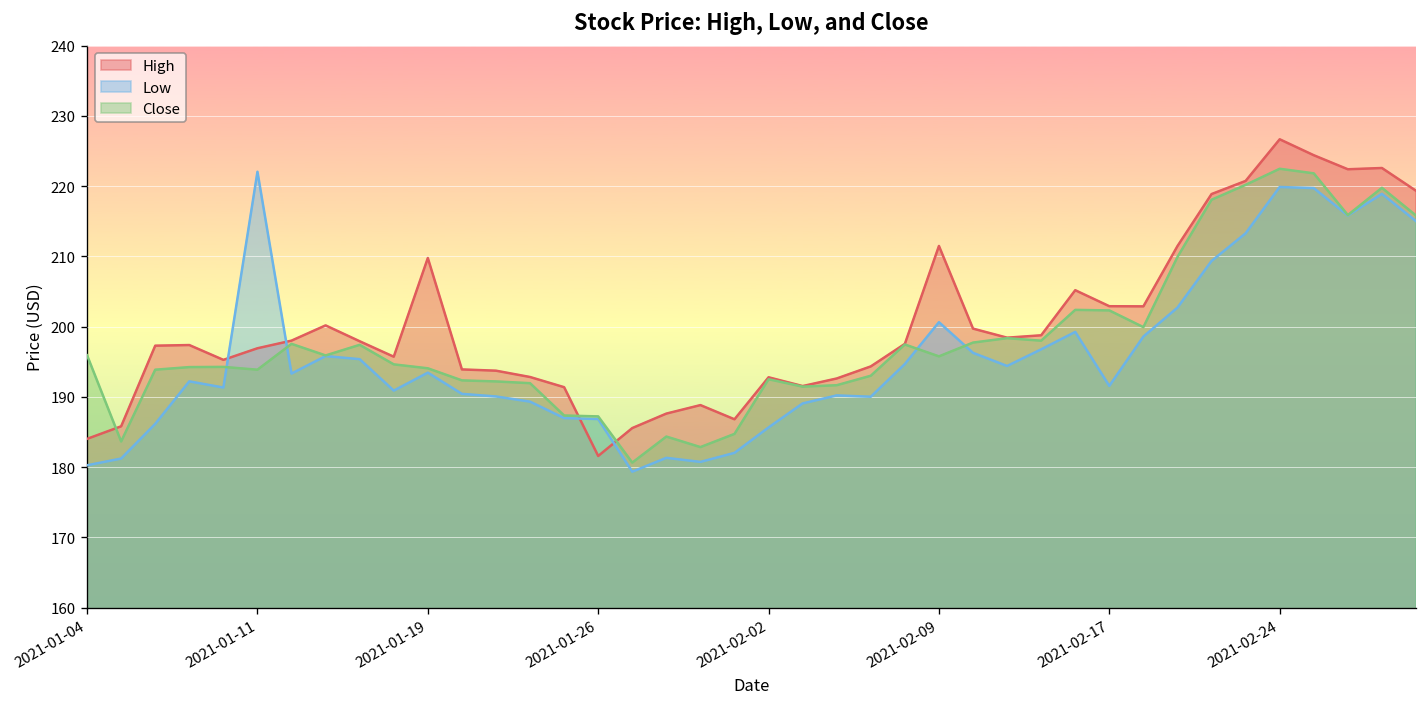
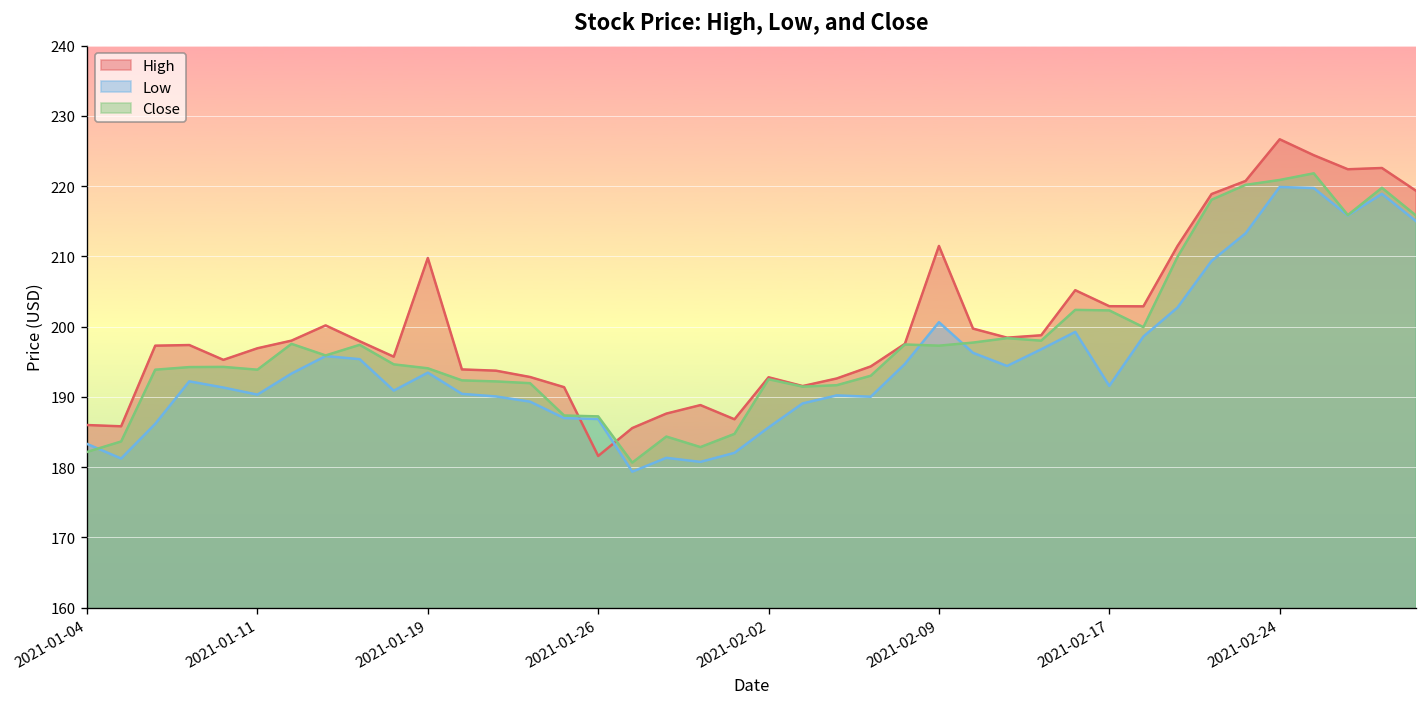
High, 2021-01-04: 184 -> 186
Low, 2021-01-04: 180 -> 183
Close, 2021-01-04: 196 -> 182
Low, 2021-01-11: 222 -> 190
Close, 2021-02-09: 196 -> 197
Close, 2021-02-24: 222 -> 221
